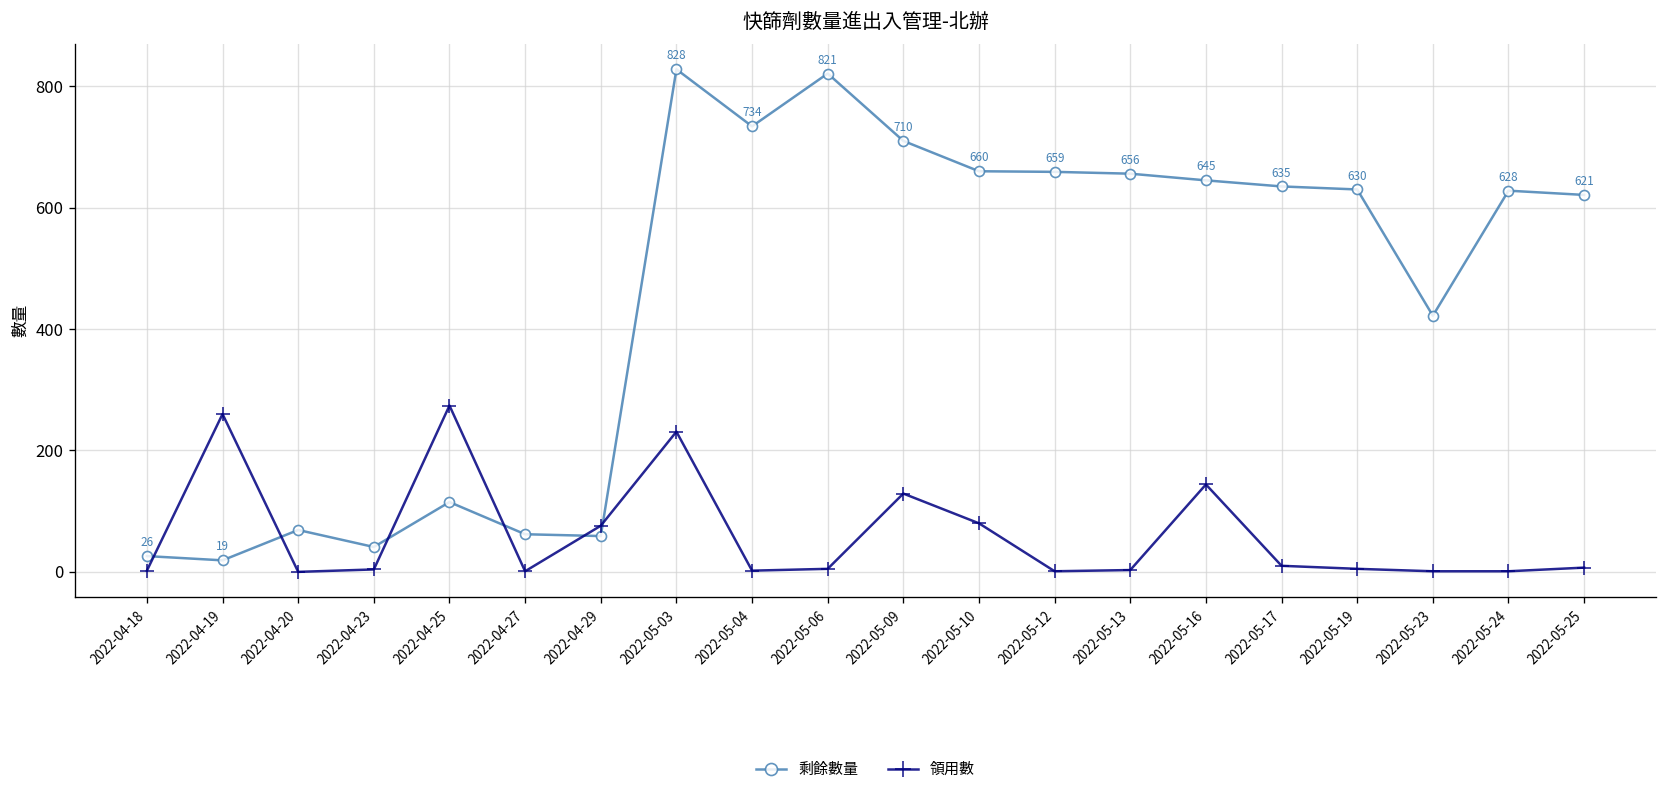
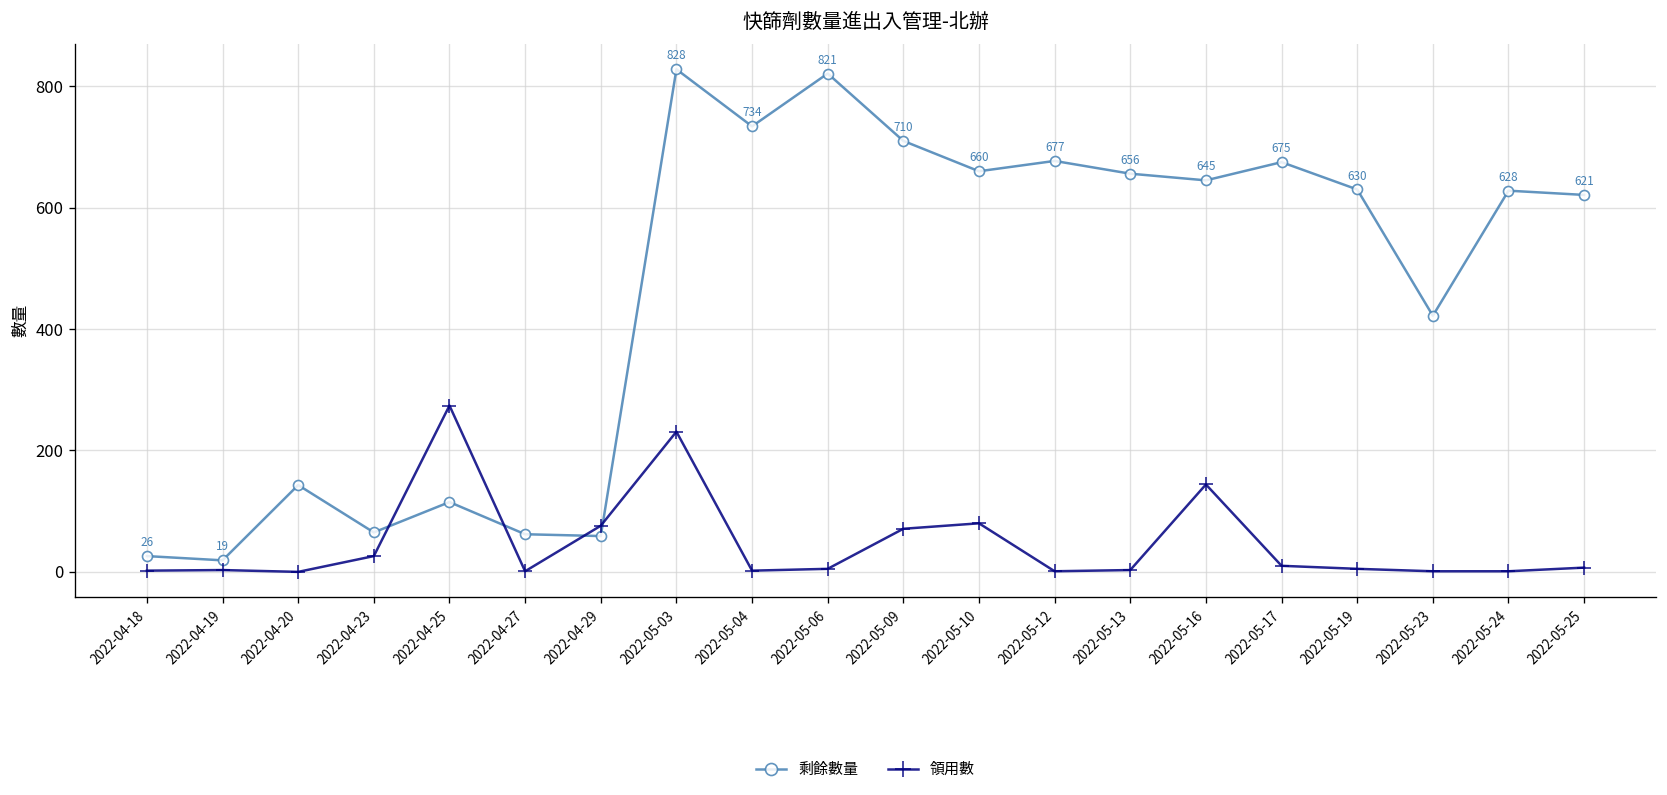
領用數, 2022-04-19: 260 -> 0
剩餘數量, 2022-04-20: 70 -> 140
剩餘數量, 2022-04-23: 40 -> 70
領用數, 2022-04-23: 0 -> 30
領用數, 2022-05-09: 130 -> 70
剩餘數量, 2022-05-12: 659 -> 677
剩餘數量, 2022-05-17: 635 -> 675
